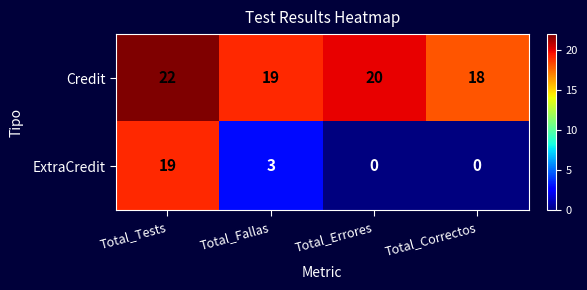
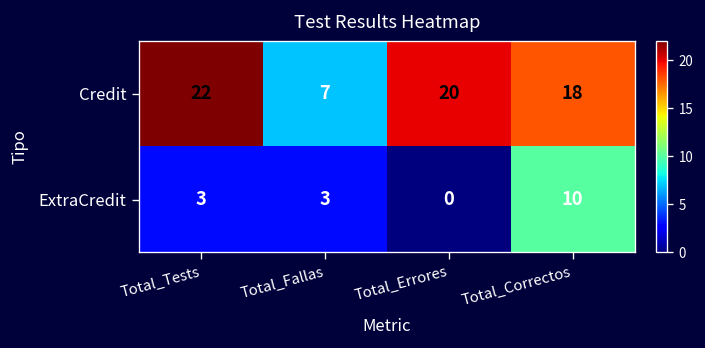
Credit, Total_Fallas: 19 -> 7
ExtraCredit, Total_Tests: 19 -> 3
ExtraCredit, Total_Correctos: 0 -> 10
